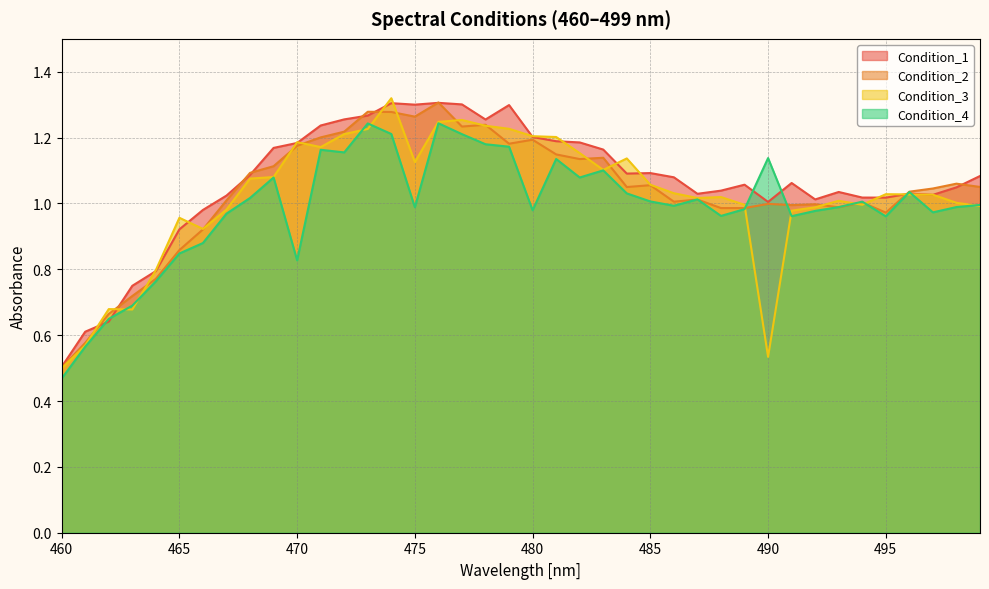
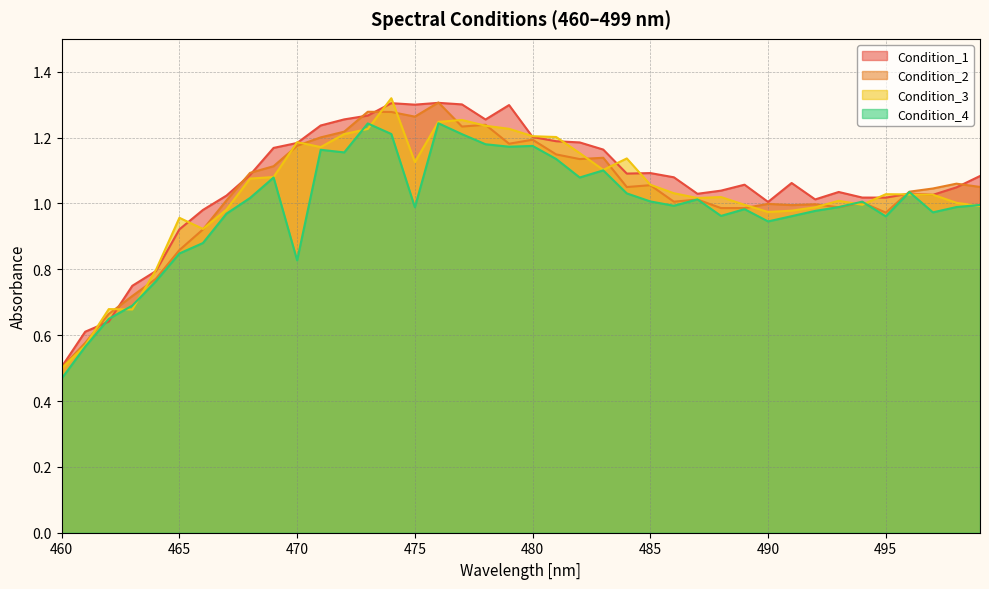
Condition_4, 480: 0.98 -> 1.17
Condition_3, 490: 0.53 -> 0.97
Condition_4, 490: 1.14 -> 0.95
